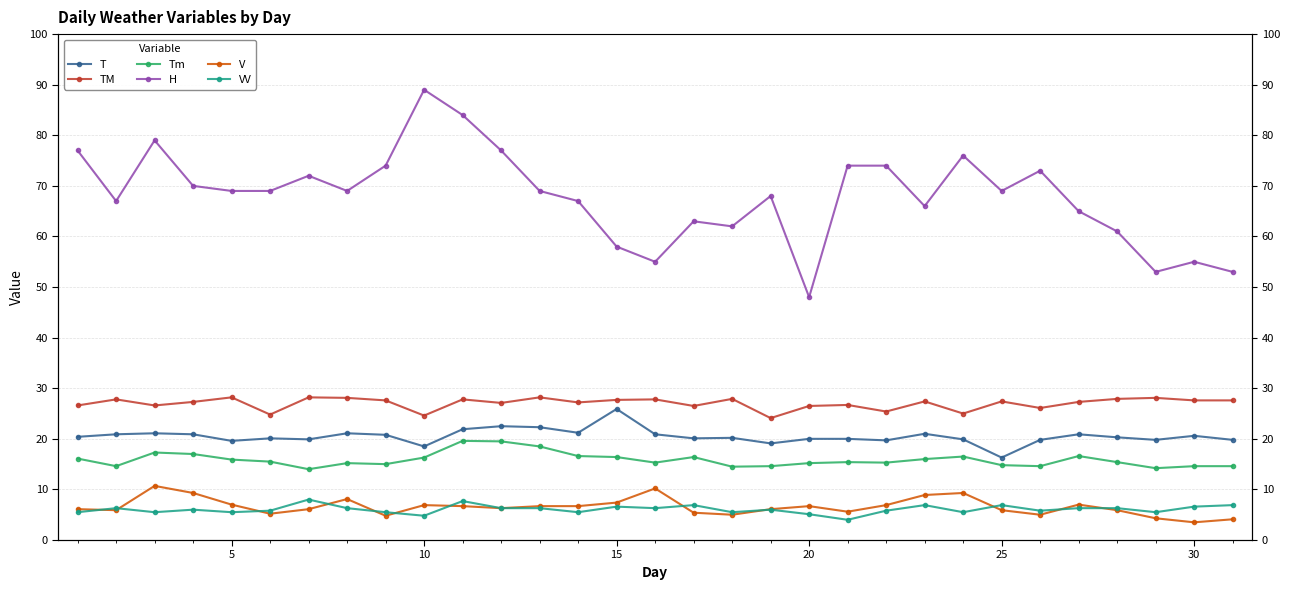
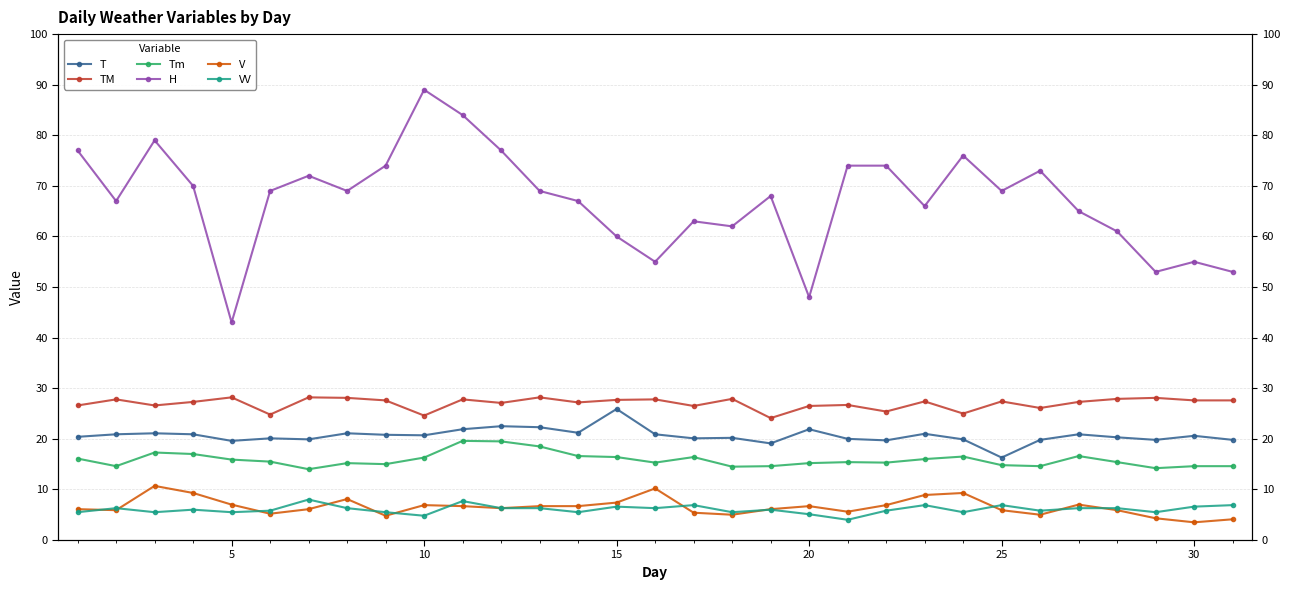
H, 5: 69 -> 43
T, 10: 19 -> 21
H, 15: 58 -> 60
T, 20: 20 -> 22
